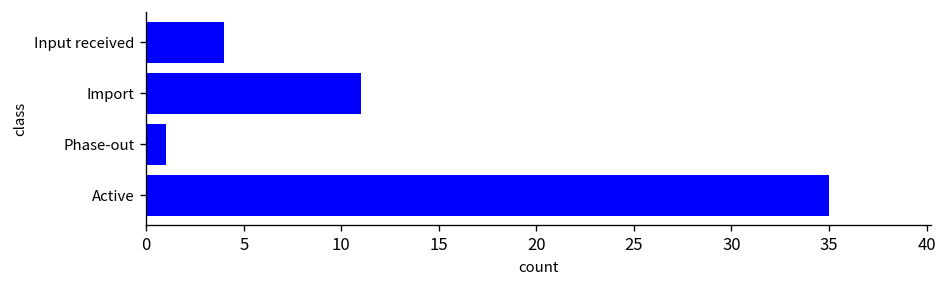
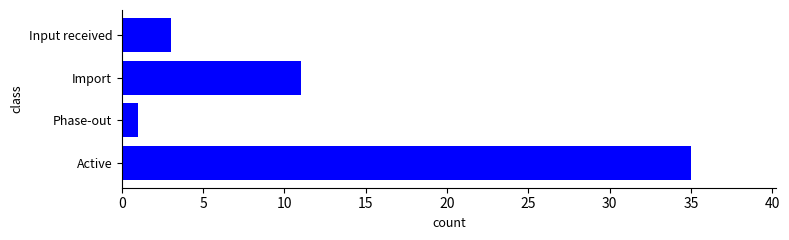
Input received: 4 -> 3
